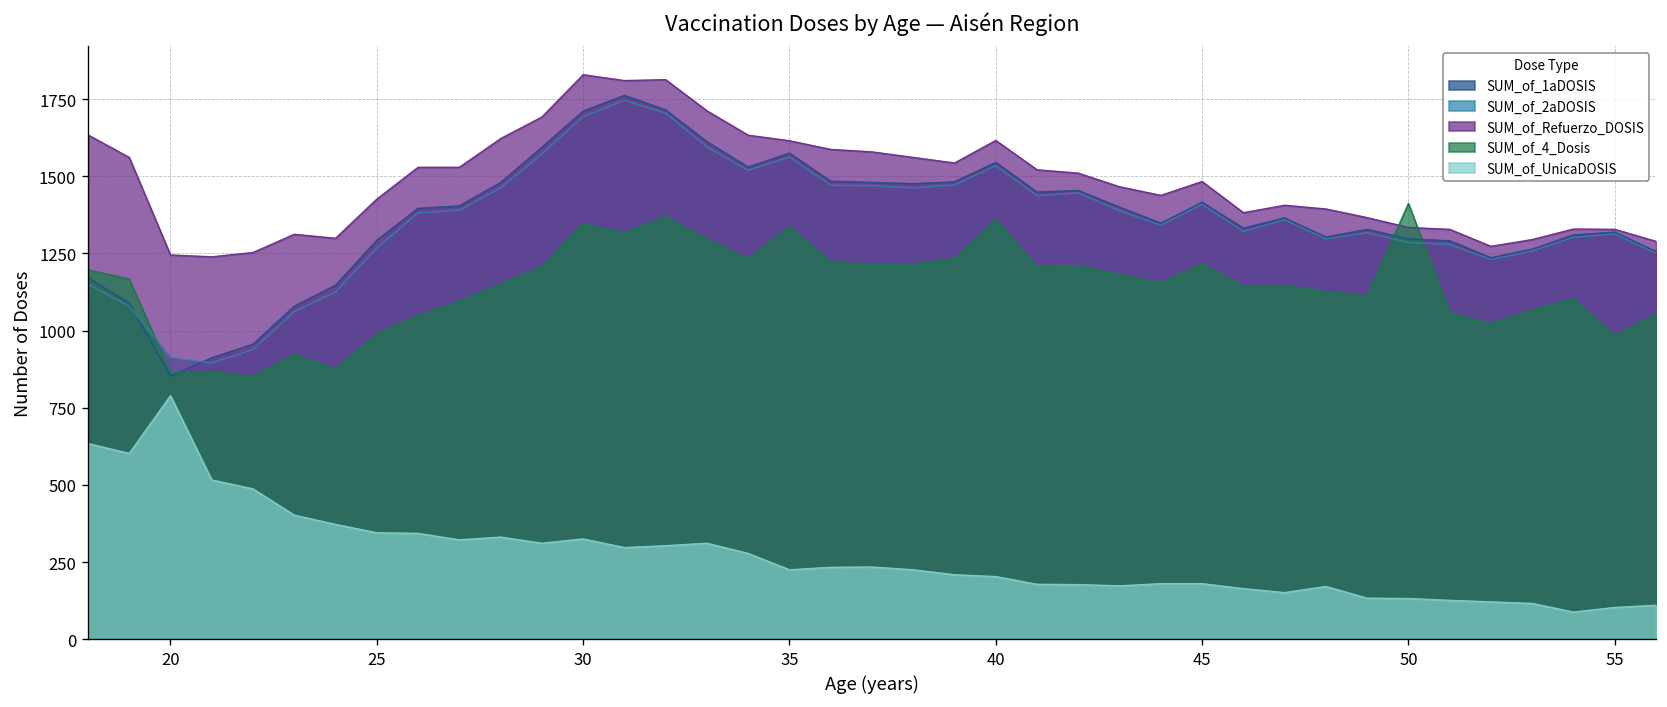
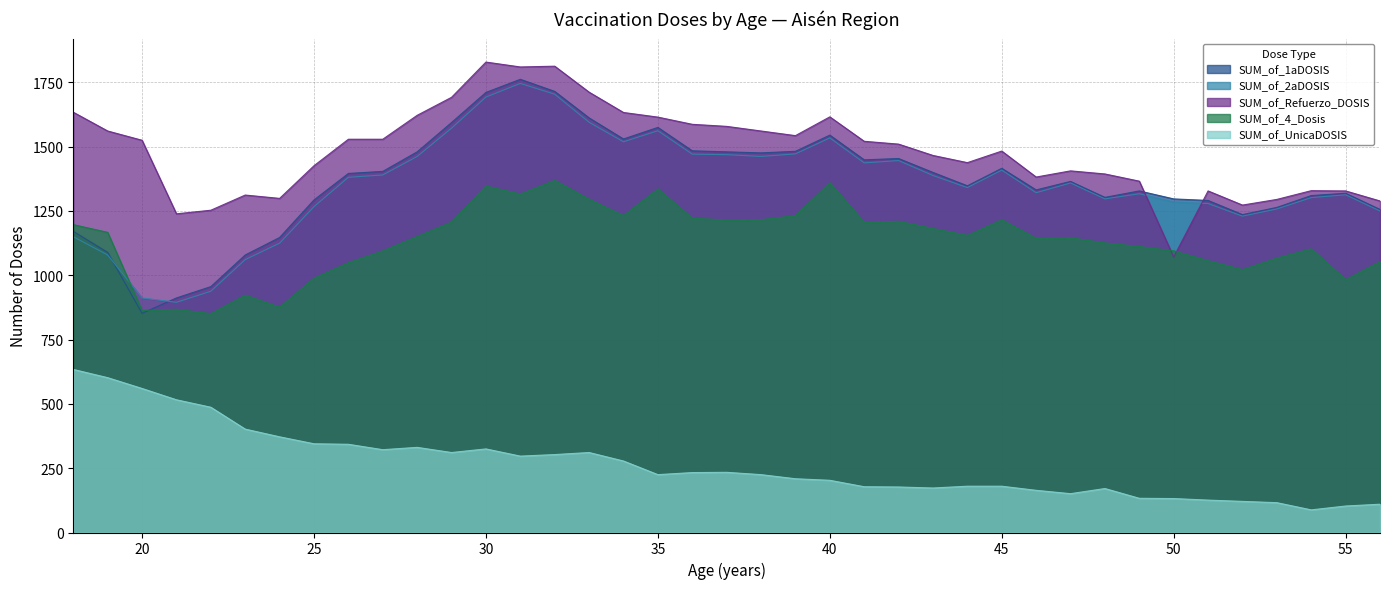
SUM_of_Refuerzo_DOSIS, 20: 1250 -> 1530
SUM_of_UnicaDOSIS, 20: 790 -> 560
SUM_of_Refuerzo_DOSIS, 50: 1330 -> 1070
SUM_of_4_Dosis, 50: 1410 -> 1100
